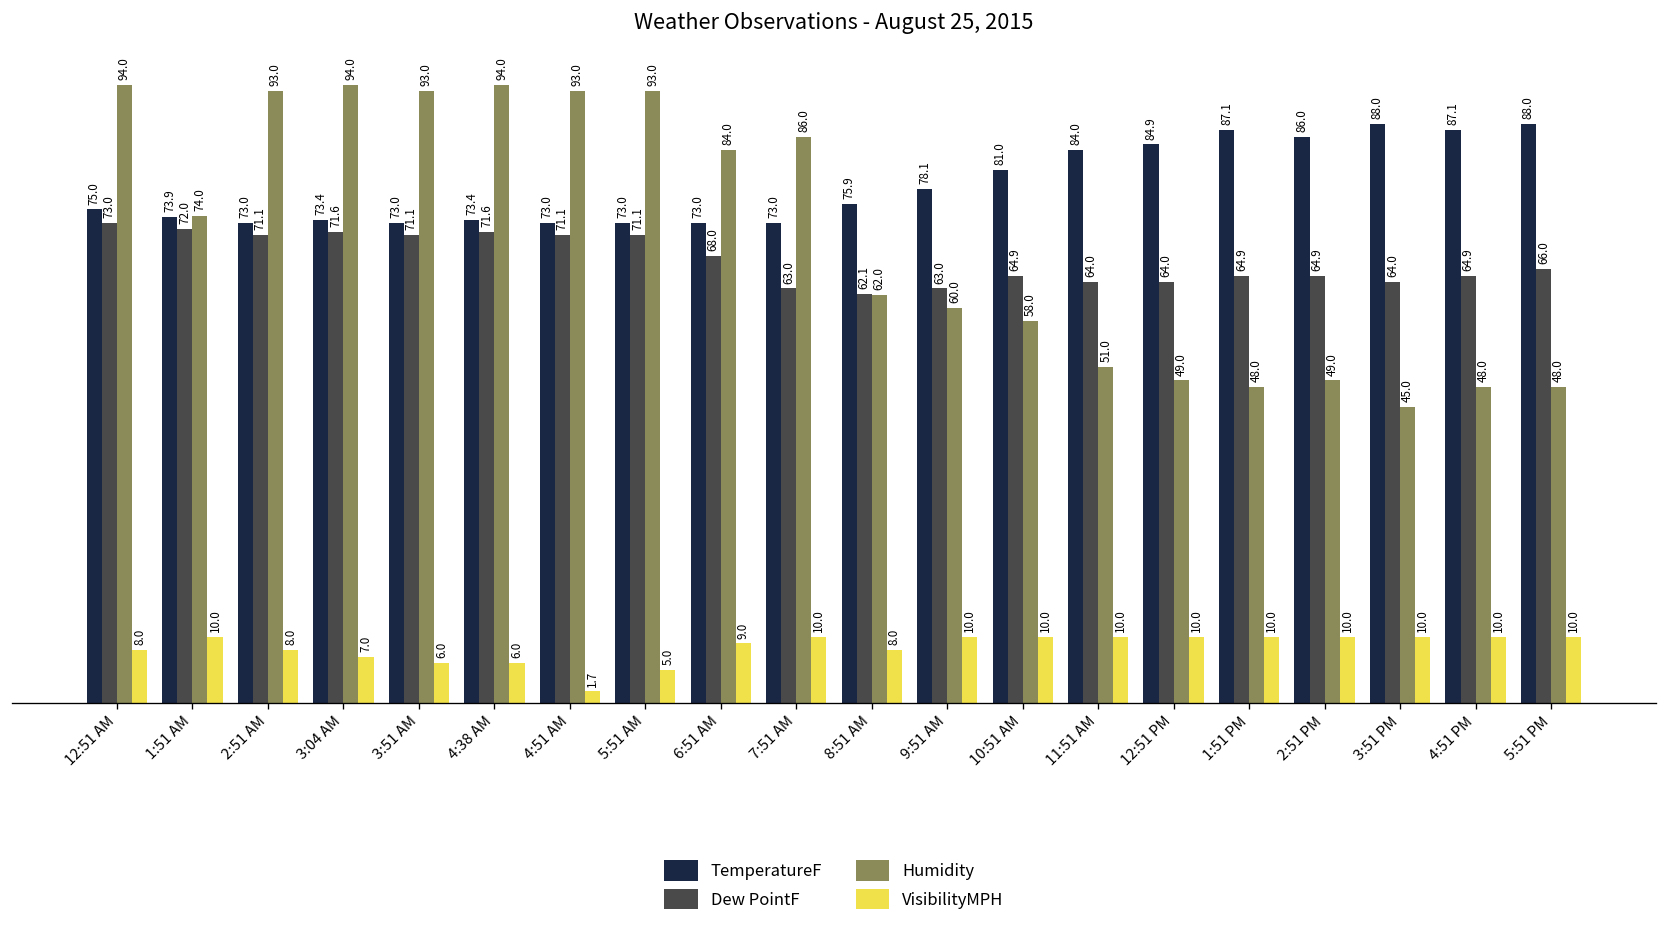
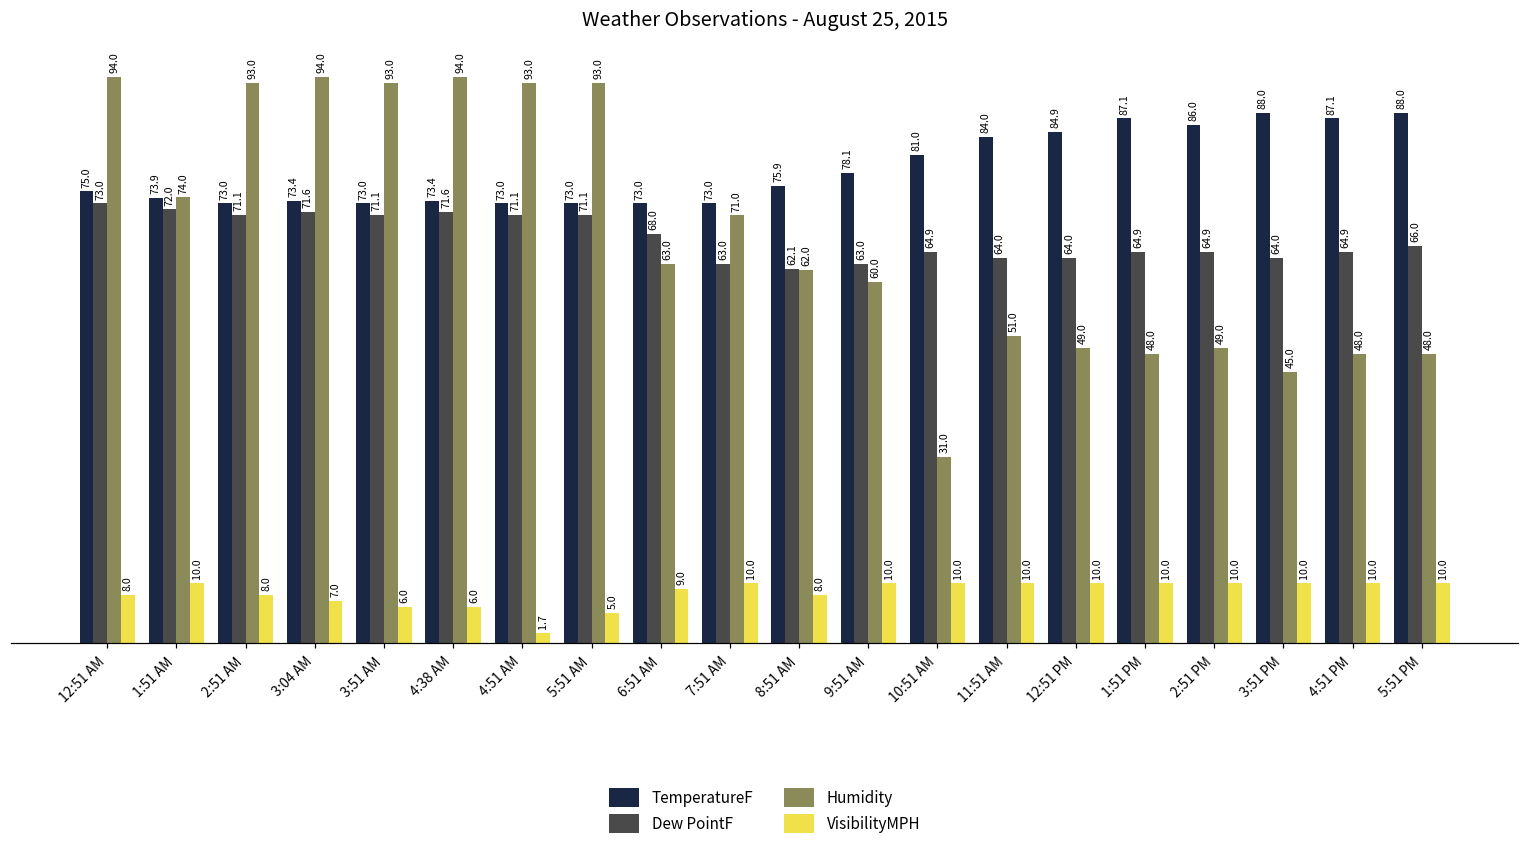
Humidity, 6:51 AM: 84.0 -> 63.0
Humidity, 7:51 AM: 86.0 -> 71.0
Humidity, 10:51 AM: 58.0 -> 31.0
